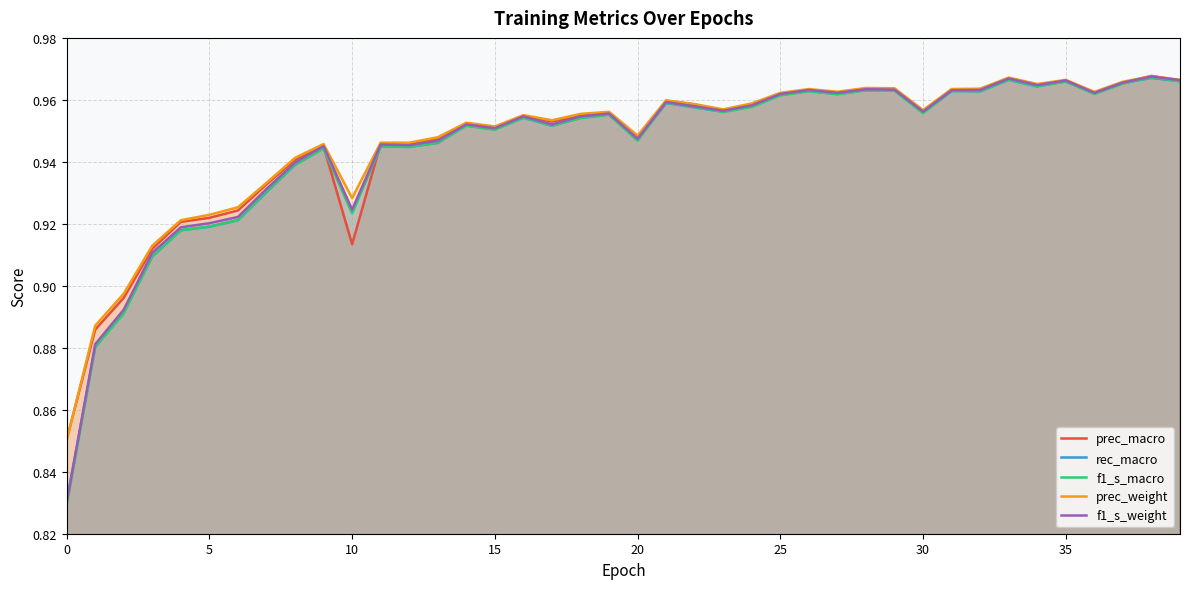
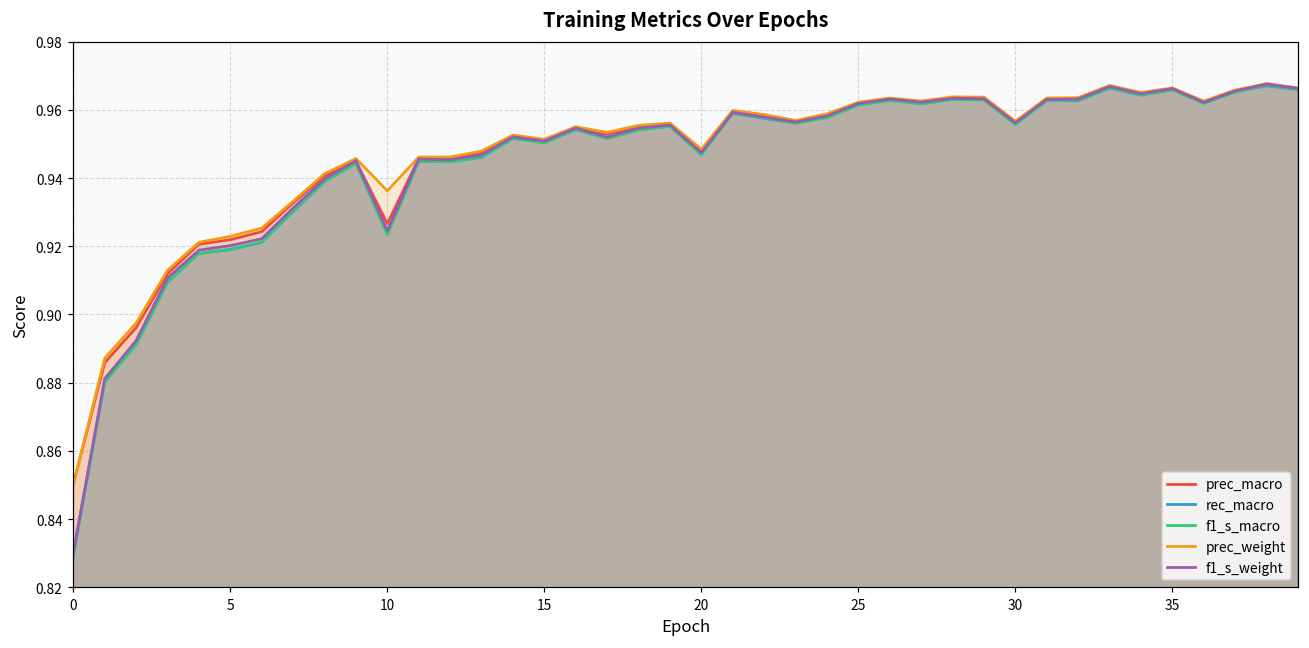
prec_macro, 10: 0.913 -> 0.927
prec_weight, 10: 0.928 -> 0.936
